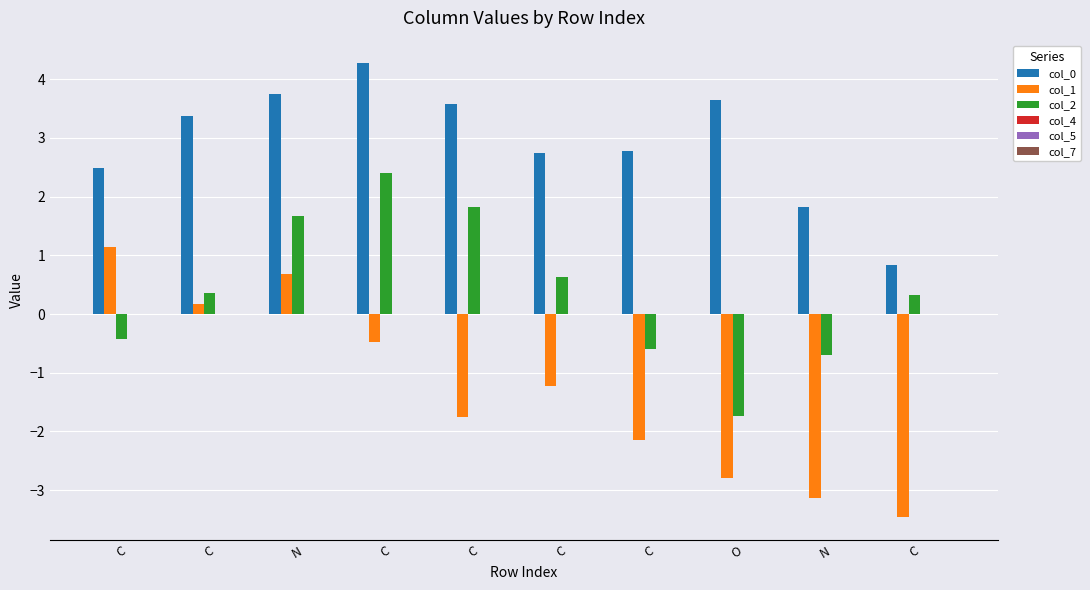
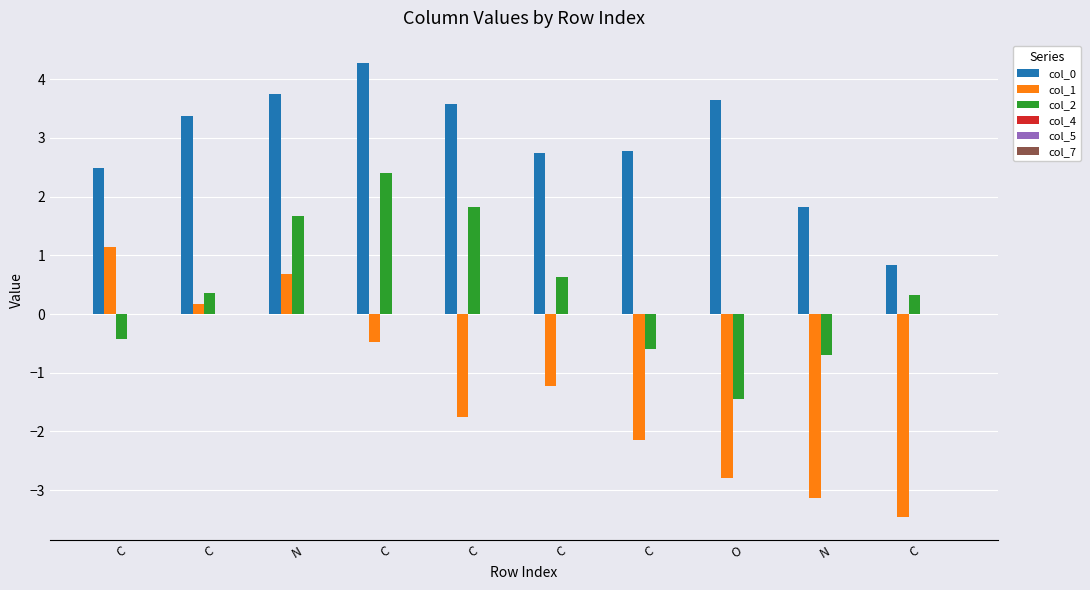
col_2, O: -1.7 -> -1.4
